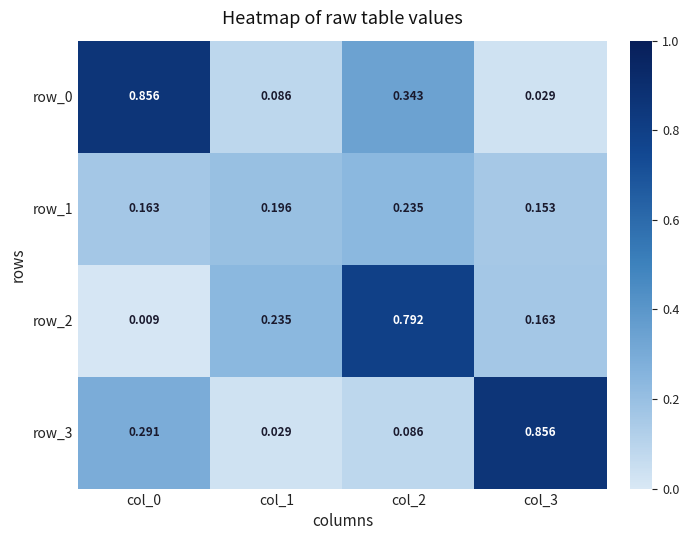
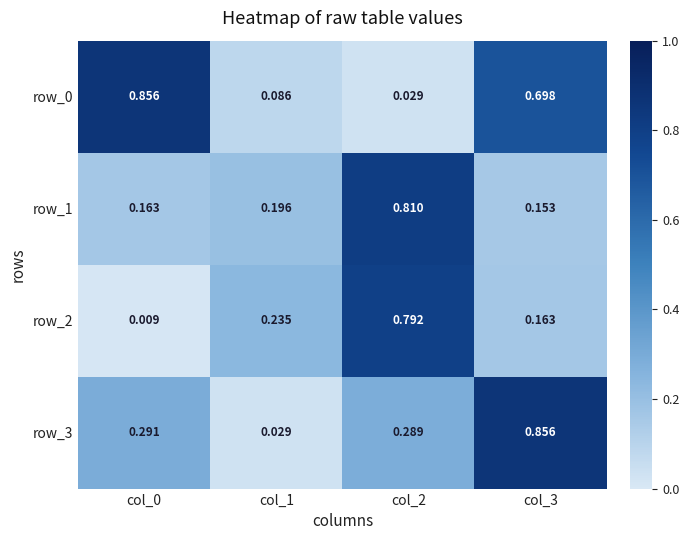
row_0, col_2: 0.343 -> 0.029
row_0, col_3: 0.029 -> 0.698
row_1, col_2: 0.235 -> 0.810
row_3, col_2: 0.086 -> 0.289
